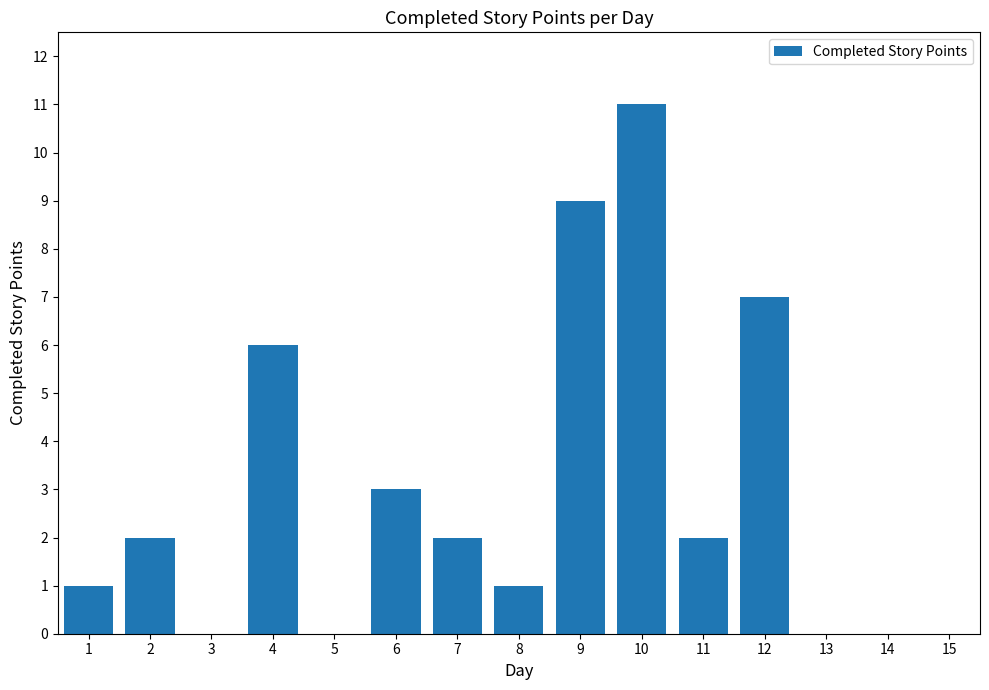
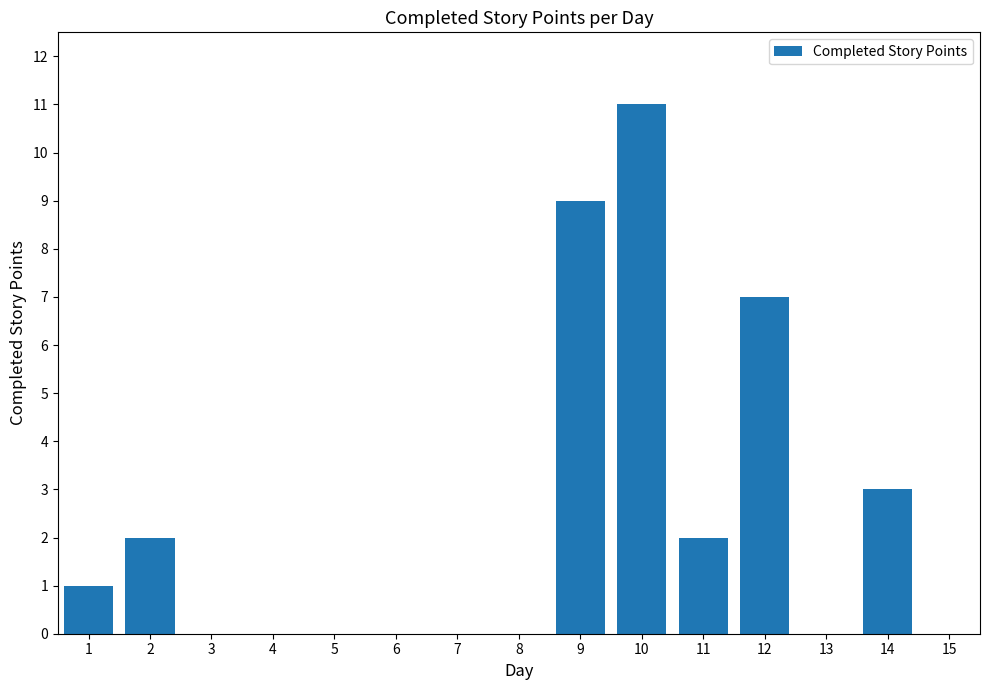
4: 6 -> 0
6: 3 -> 0
7: 2 -> 0
8: 1 -> 0
14: 0 -> 3
